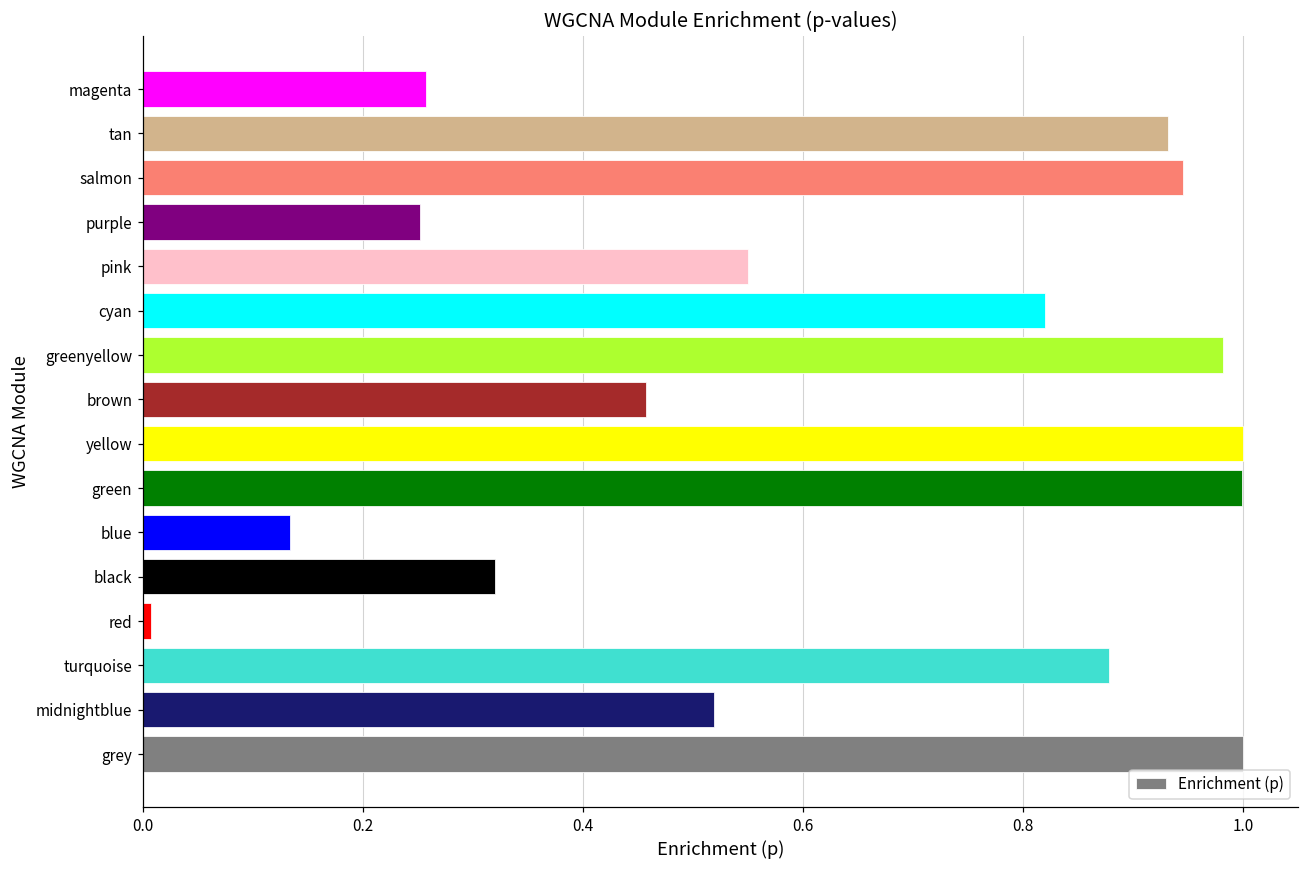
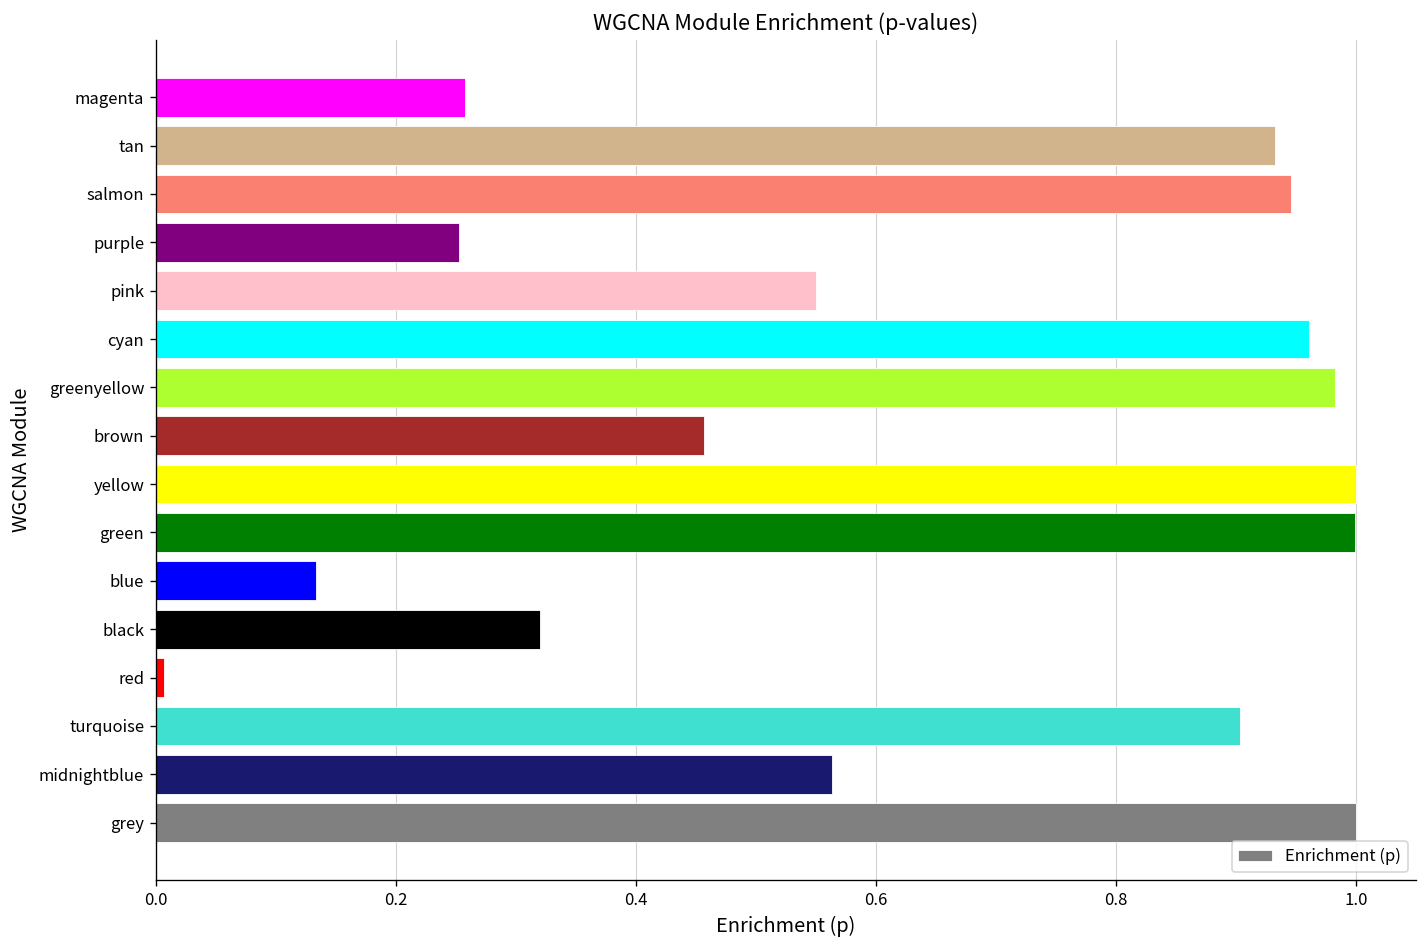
cyan: 0.820 -> 0.961
turquoise: 0.878 -> 0.904
midnightblue: 0.519 -> 0.563
